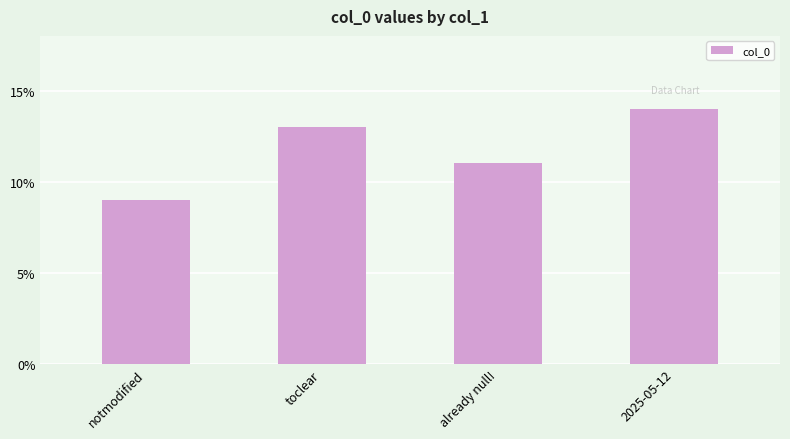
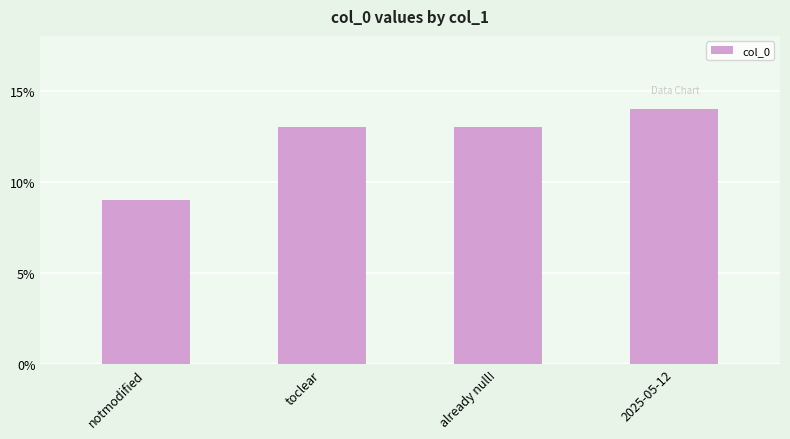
already null!: 11% -> 13%
